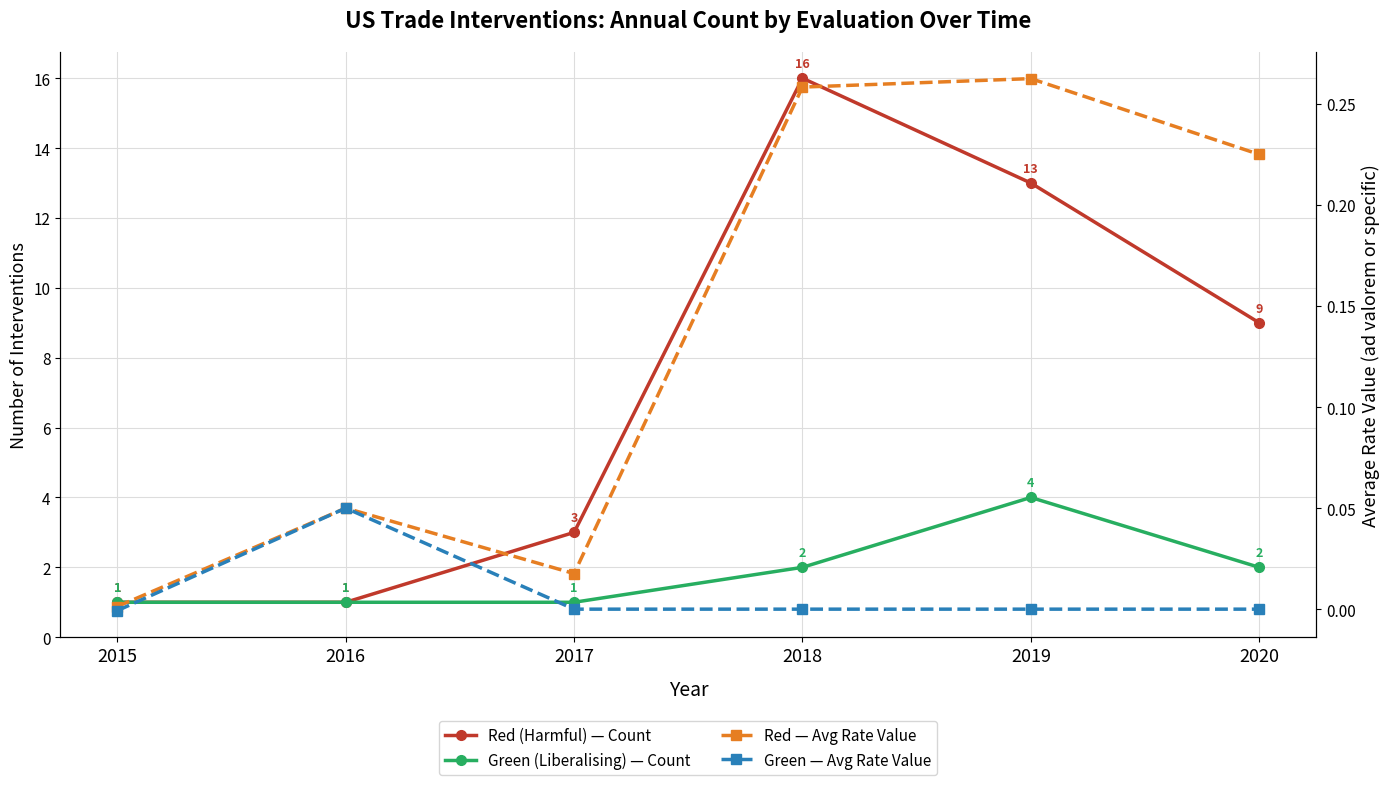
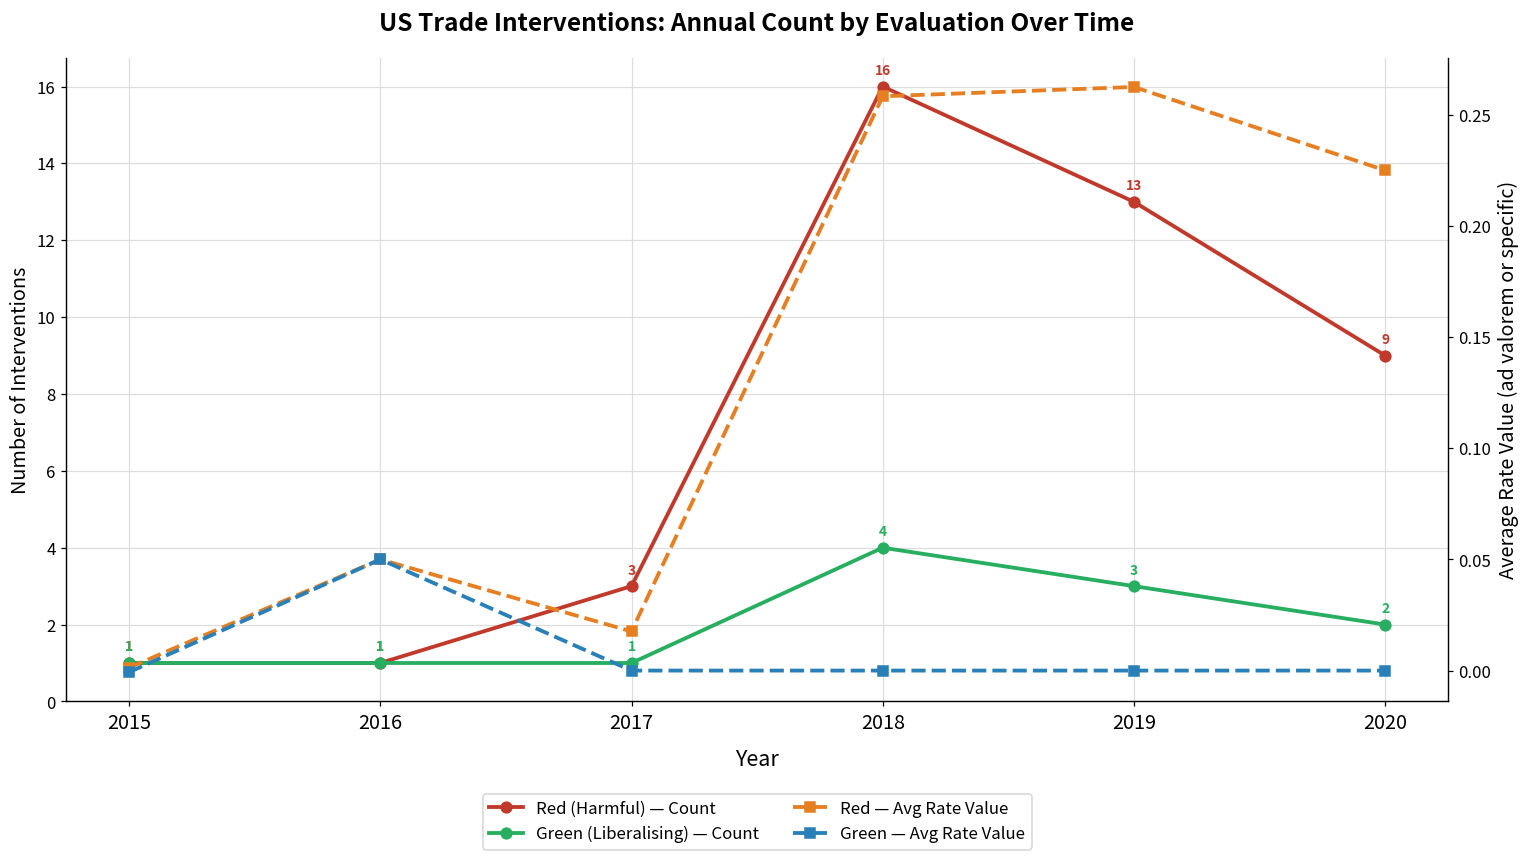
Green (Liberalising) — Count, 2018: 2 -> 4
Green (Liberalising) — Count, 2019: 4 -> 3
